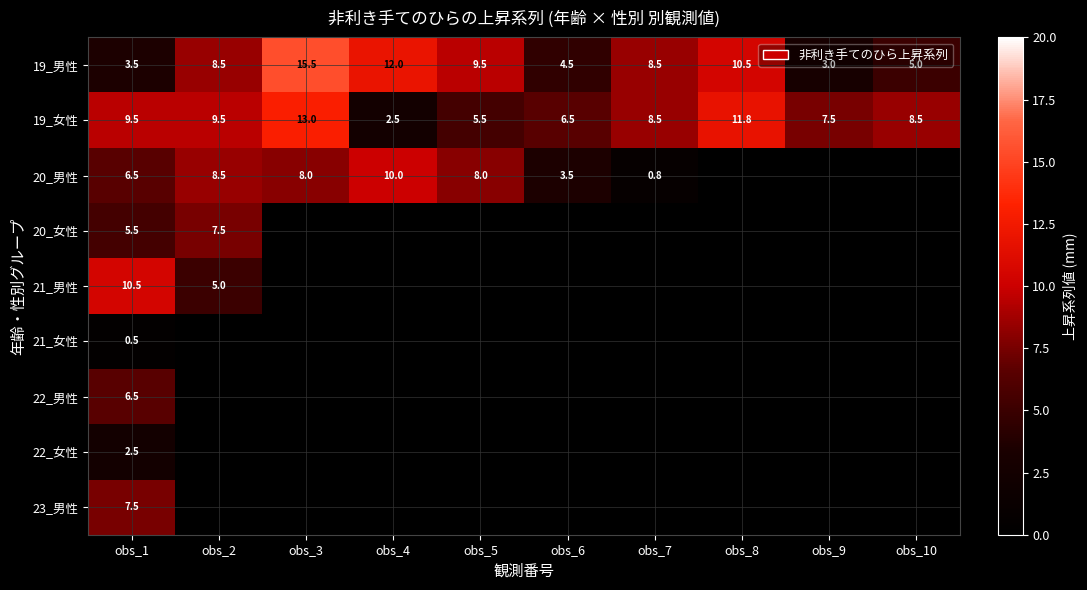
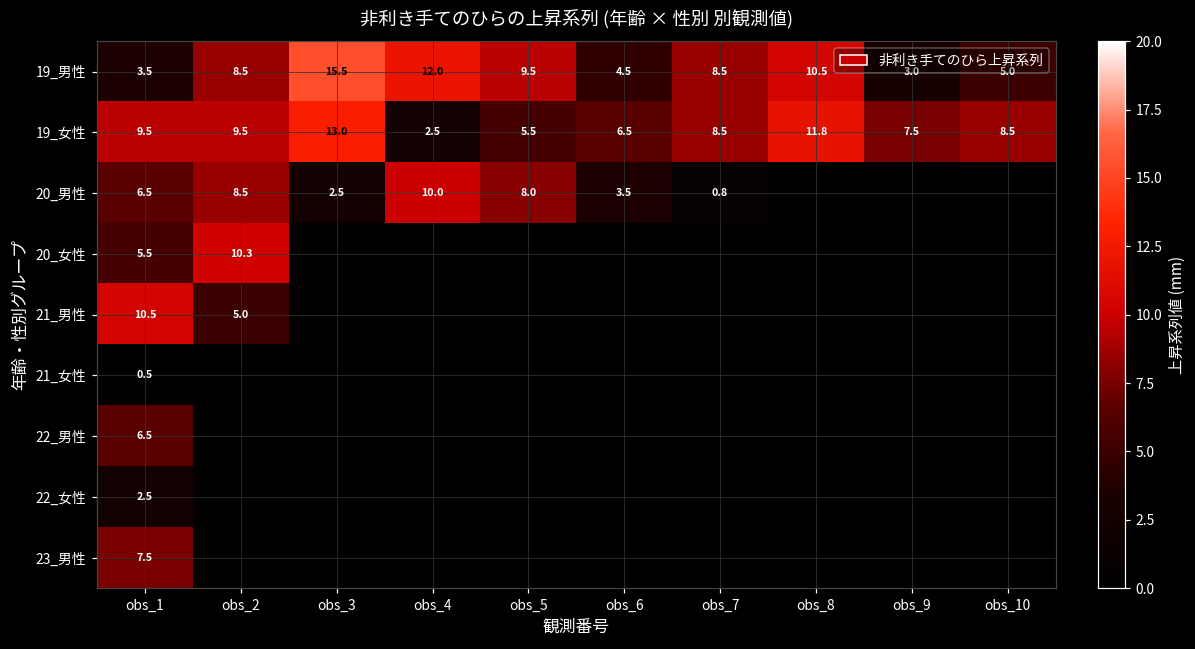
20_男性, obs_3: 8.0 -> 2.5
20_女性, obs_2: 7.5 -> 10.3
